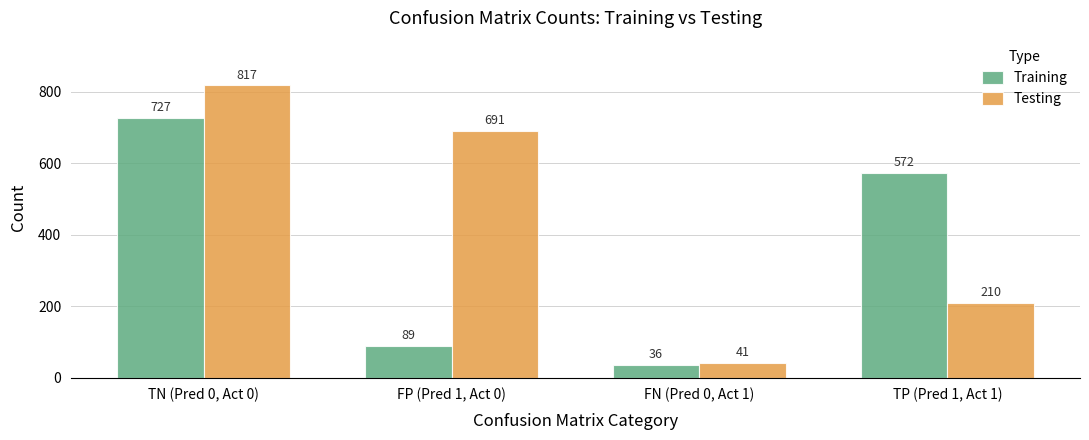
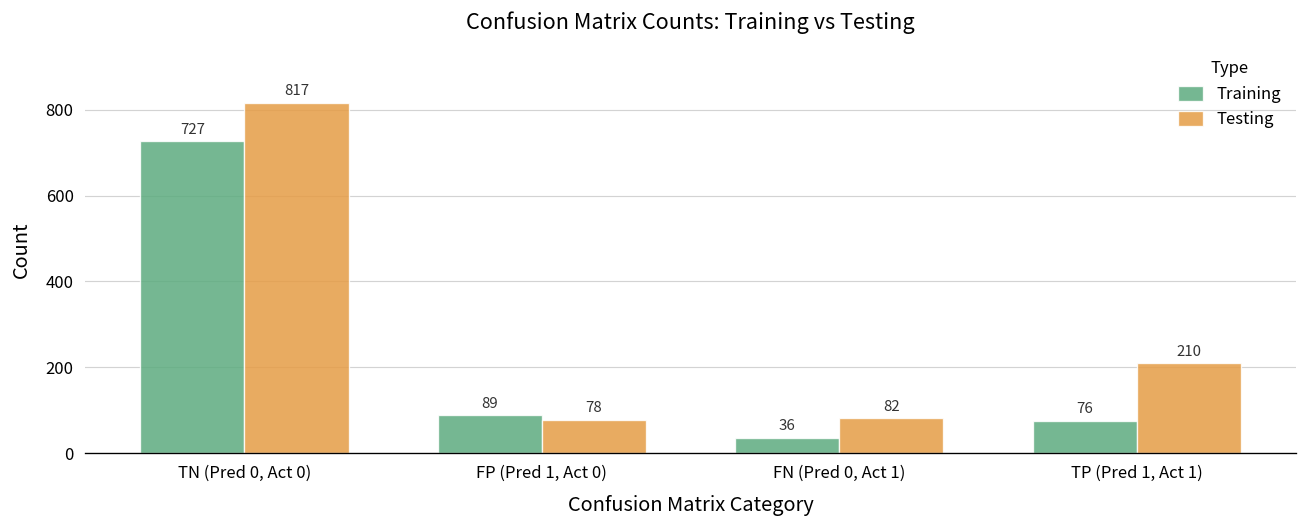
Testing, FP (Pred 1, Act 0): 691 -> 78
Testing, FN (Pred 0, Act 1): 41 -> 82
Training, TP (Pred 1, Act 1): 572 -> 76
